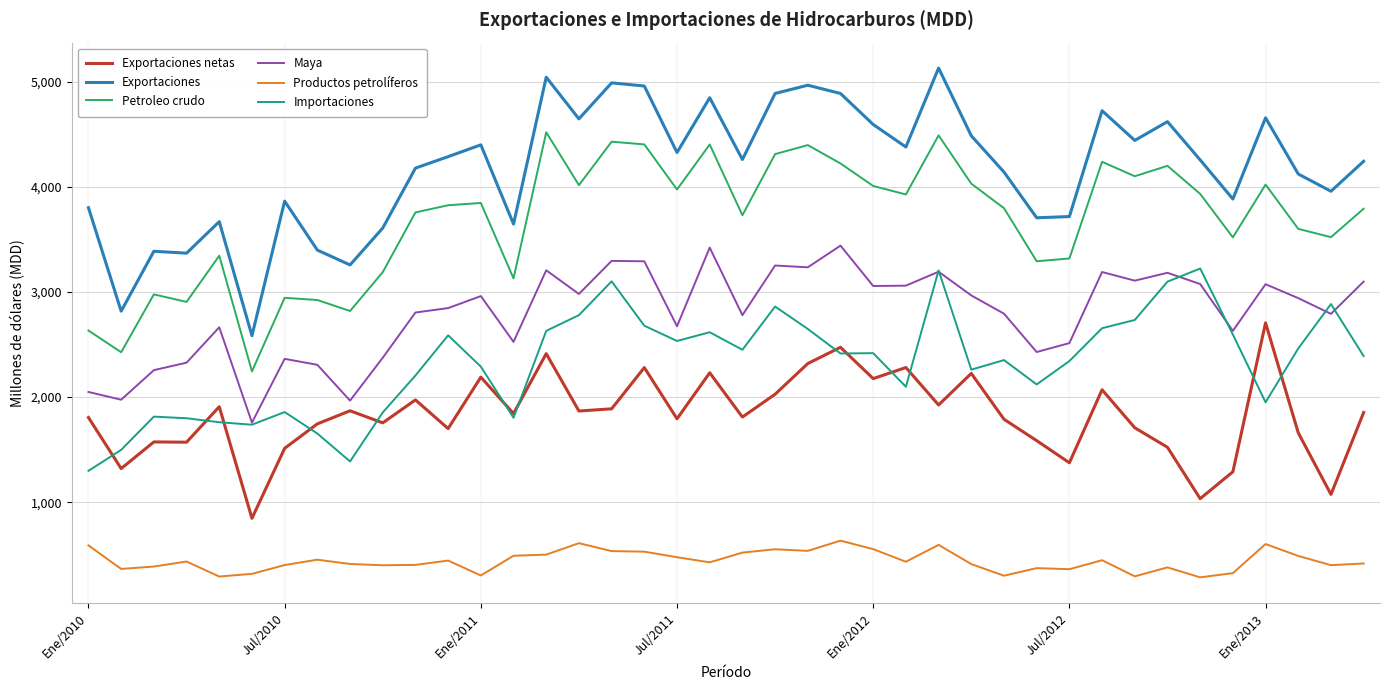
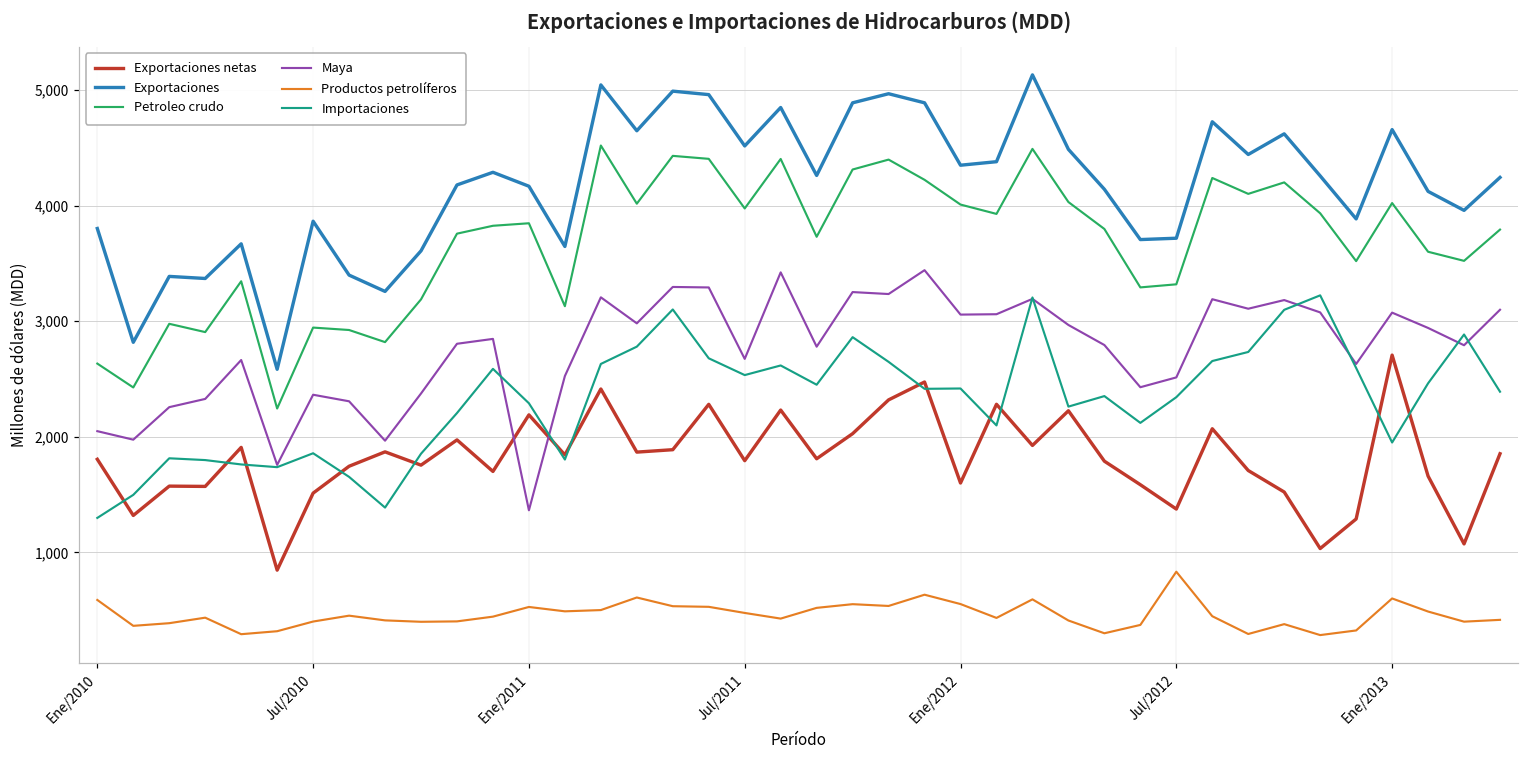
Exportaciones, Ene/2011: 4,400 -> 4,170
Maya, Ene/2011: 2,960 -> 1,360
Productos petrolíferos, Ene/2011: 300 -> 530
Exportaciones, Jul/2011: 4,330 -> 4,520
Exportaciones netas, Ene/2012: 2,180 -> 1,600
Exportaciones, Ene/2012: 4,590 -> 4,350
Productos petrolíferos, Jul/2012: 360 -> 830
